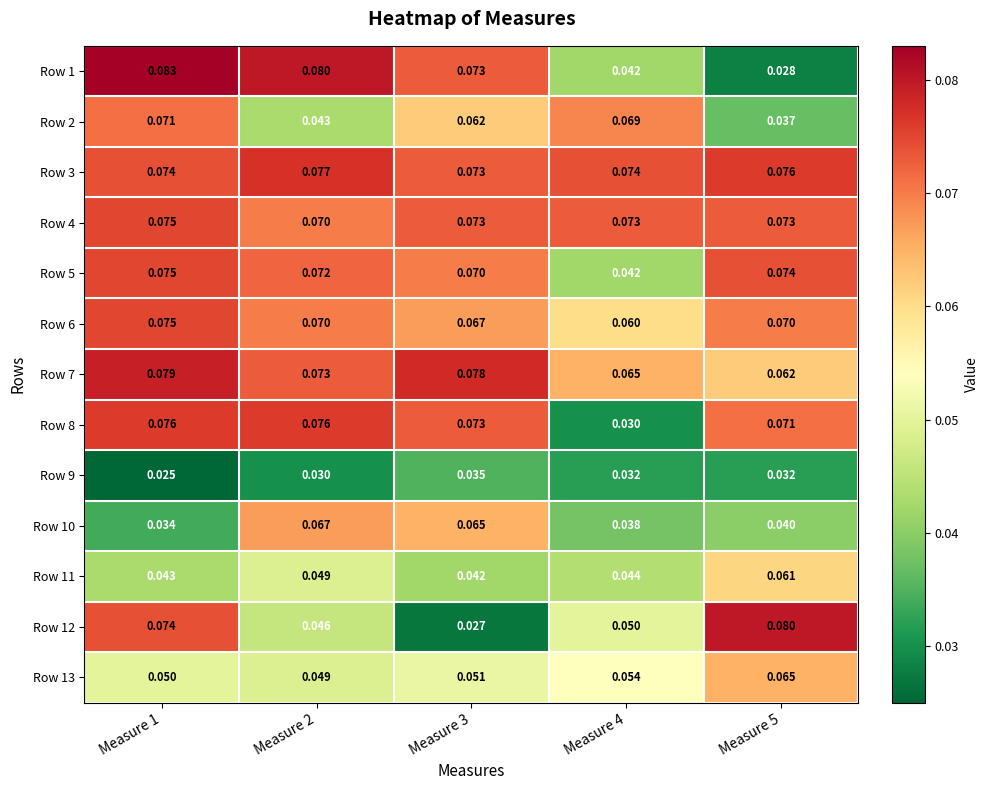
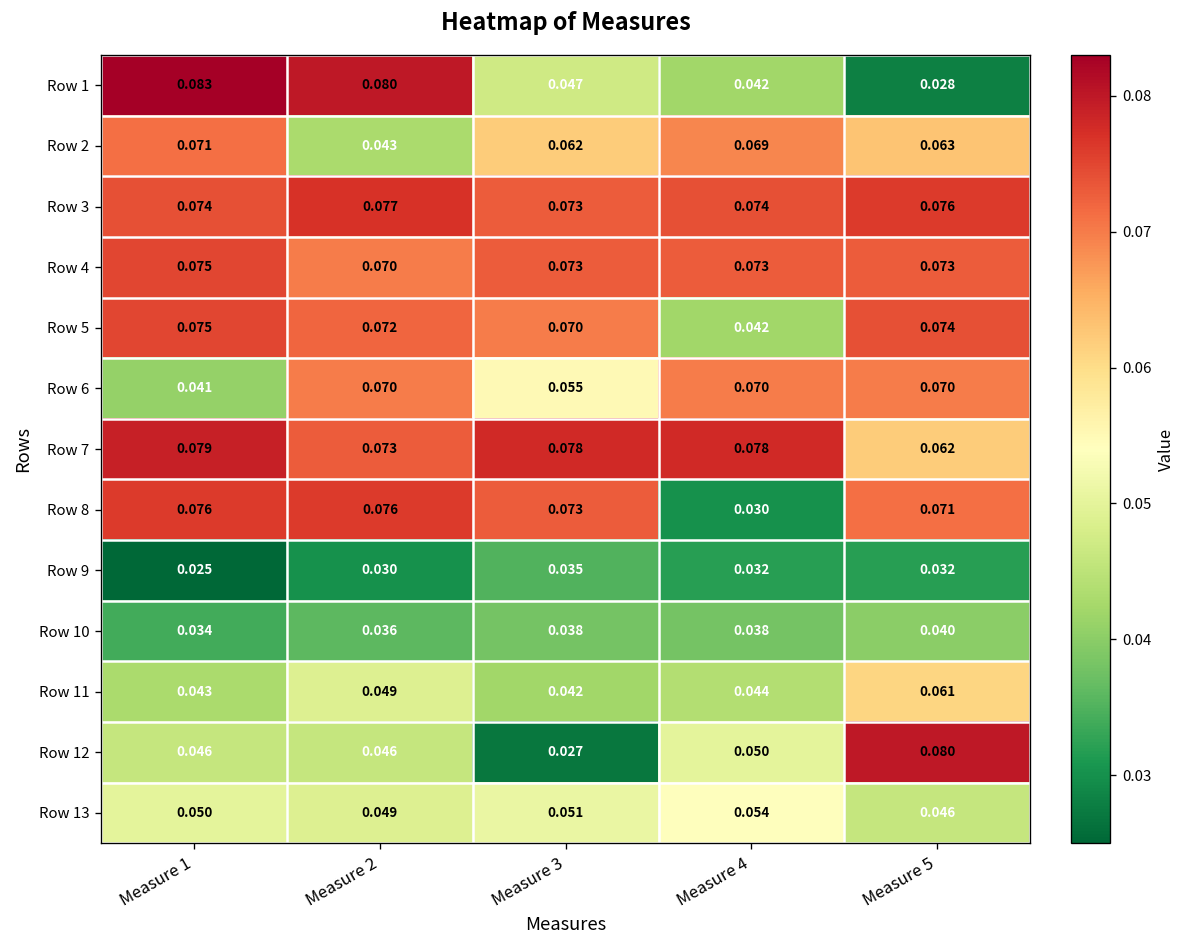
Row 1, Measure 3: 0.073 -> 0.047
Row 2, Measure 5: 0.037 -> 0.063
Row 6, Measure 1: 0.075 -> 0.041
Row 6, Measure 3: 0.067 -> 0.055
Row 6, Measure 4: 0.060 -> 0.070
Row 7, Measure 4: 0.065 -> 0.078
Row 10, Measure 2: 0.067 -> 0.036
Row 10, Measure 3: 0.065 -> 0.038
Row 12, Measure 1: 0.074 -> 0.046
Row 13, Measure 5: 0.065 -> 0.046
